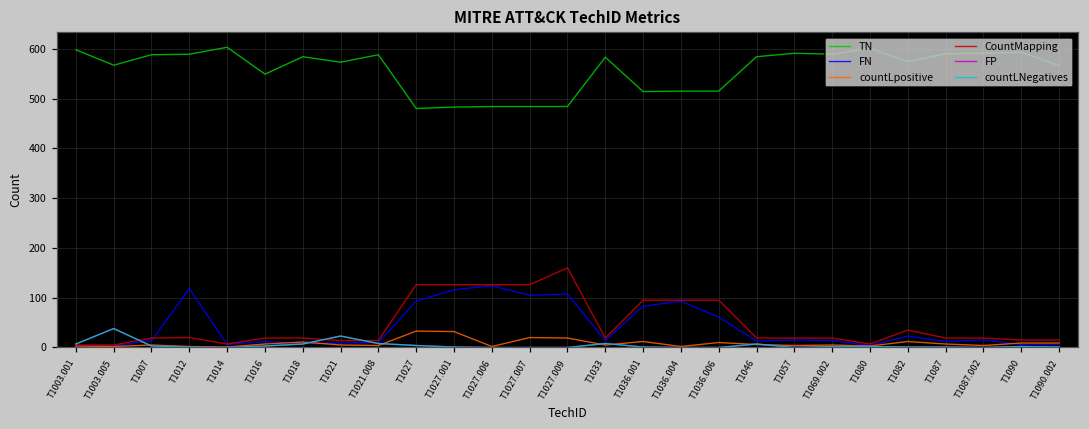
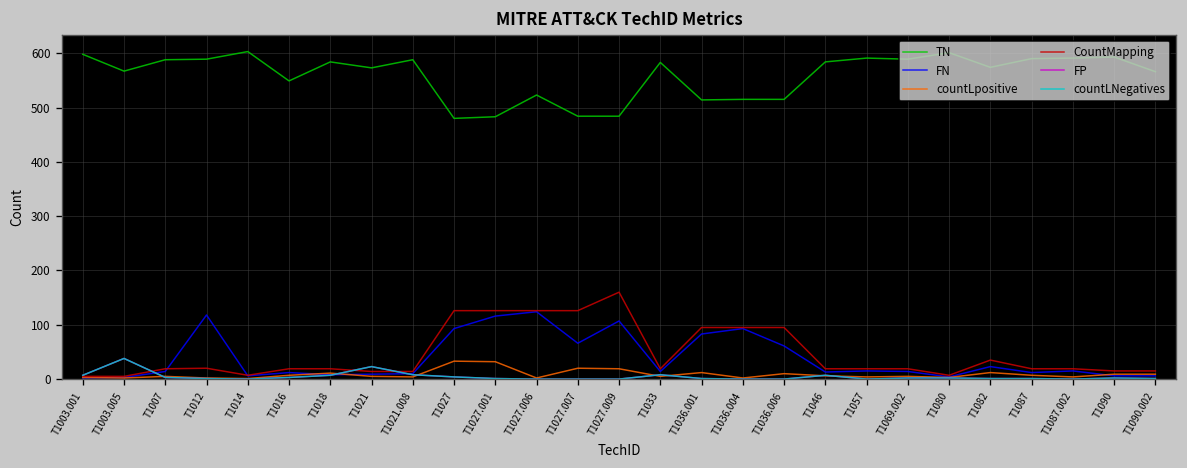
TN, T1027.006: 480 -> 520
FN, T1027.007: 110 -> 70
